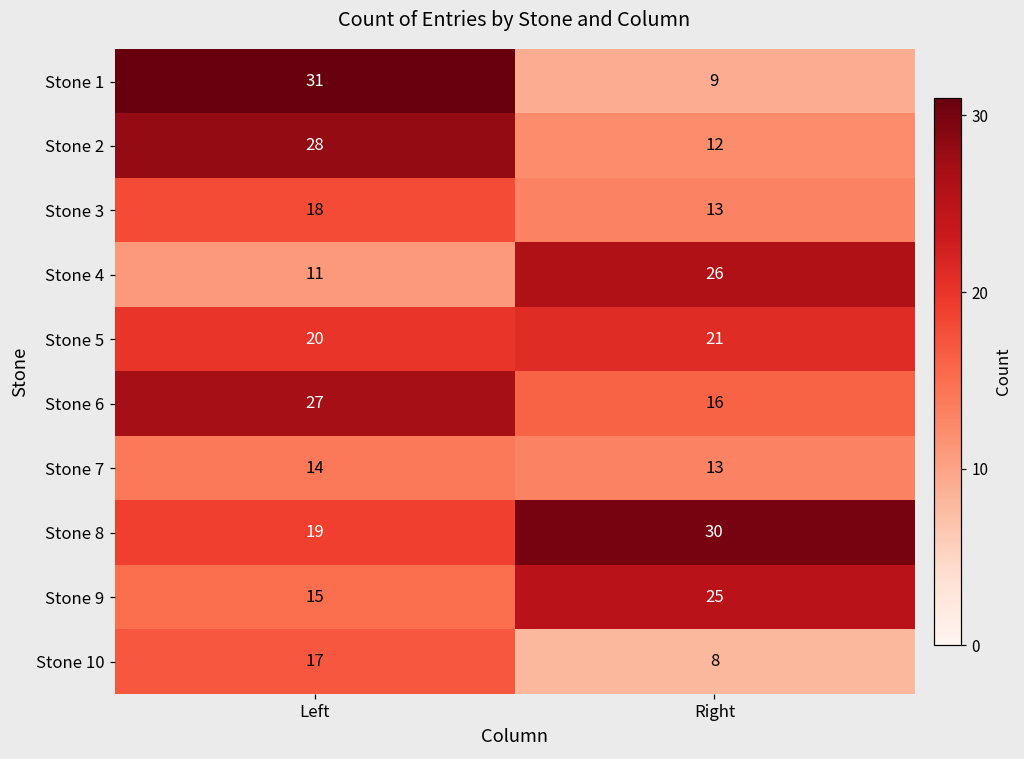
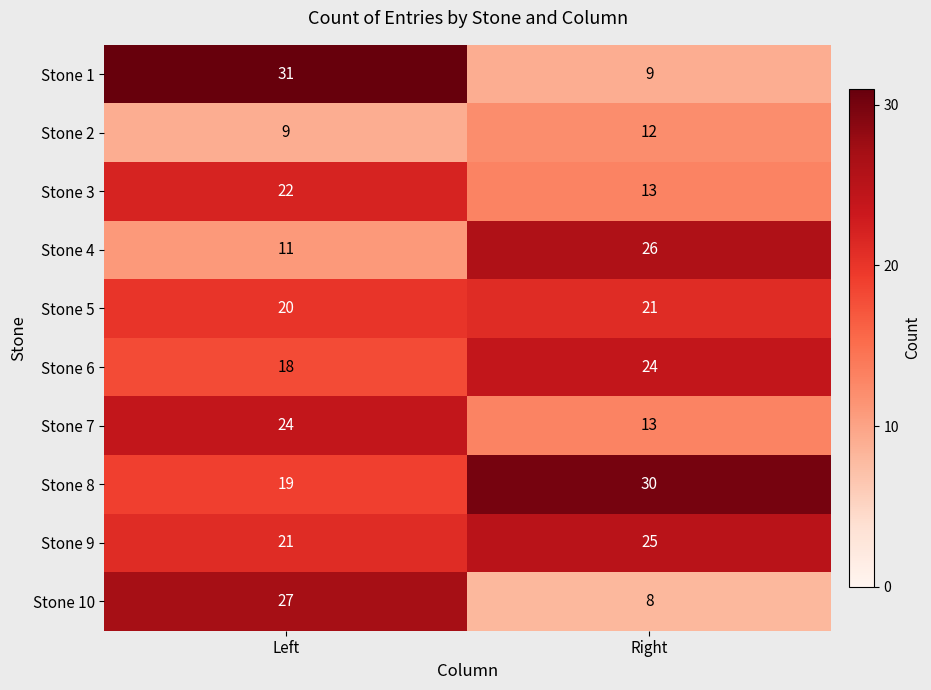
Stone 2, Left: 28 -> 9
Stone 3, Left: 18 -> 22
Stone 6, Left: 27 -> 18
Stone 6, Right: 16 -> 24
Stone 7, Left: 14 -> 24
Stone 9, Left: 15 -> 21
Stone 10, Left: 17 -> 27
